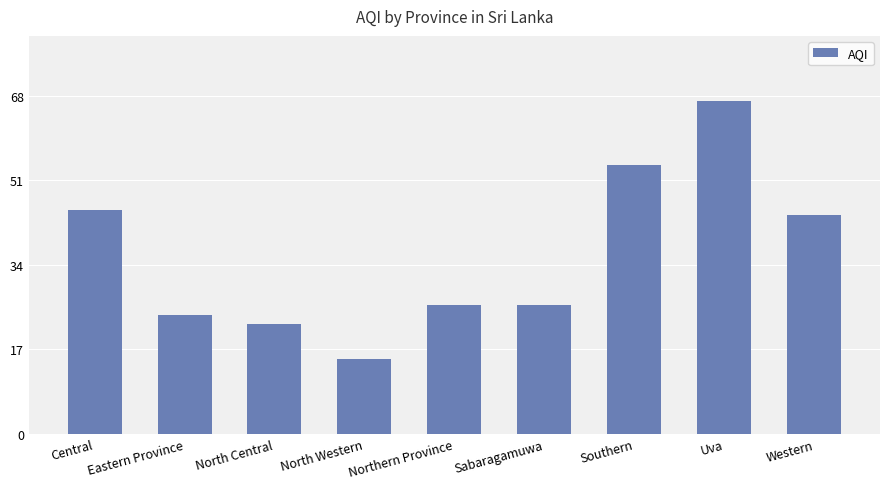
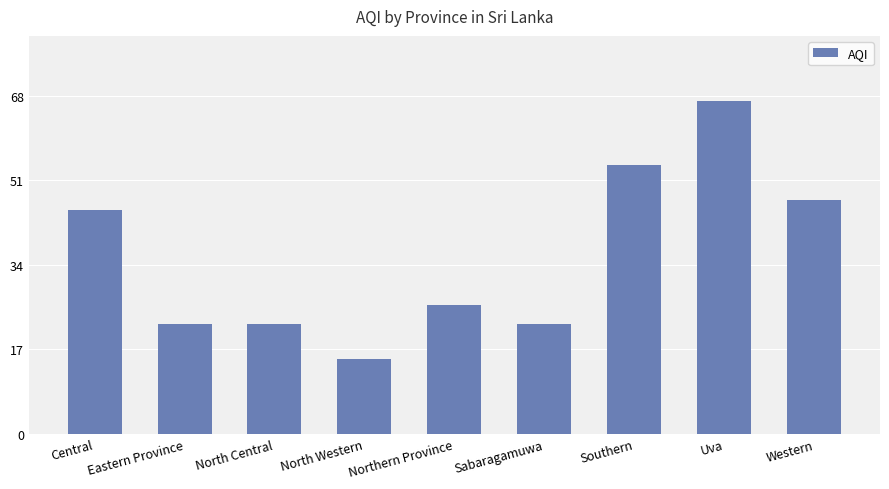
Eastern Province: 24 -> 22
Sabaragamuwa: 26 -> 22
Western: 44 -> 47
